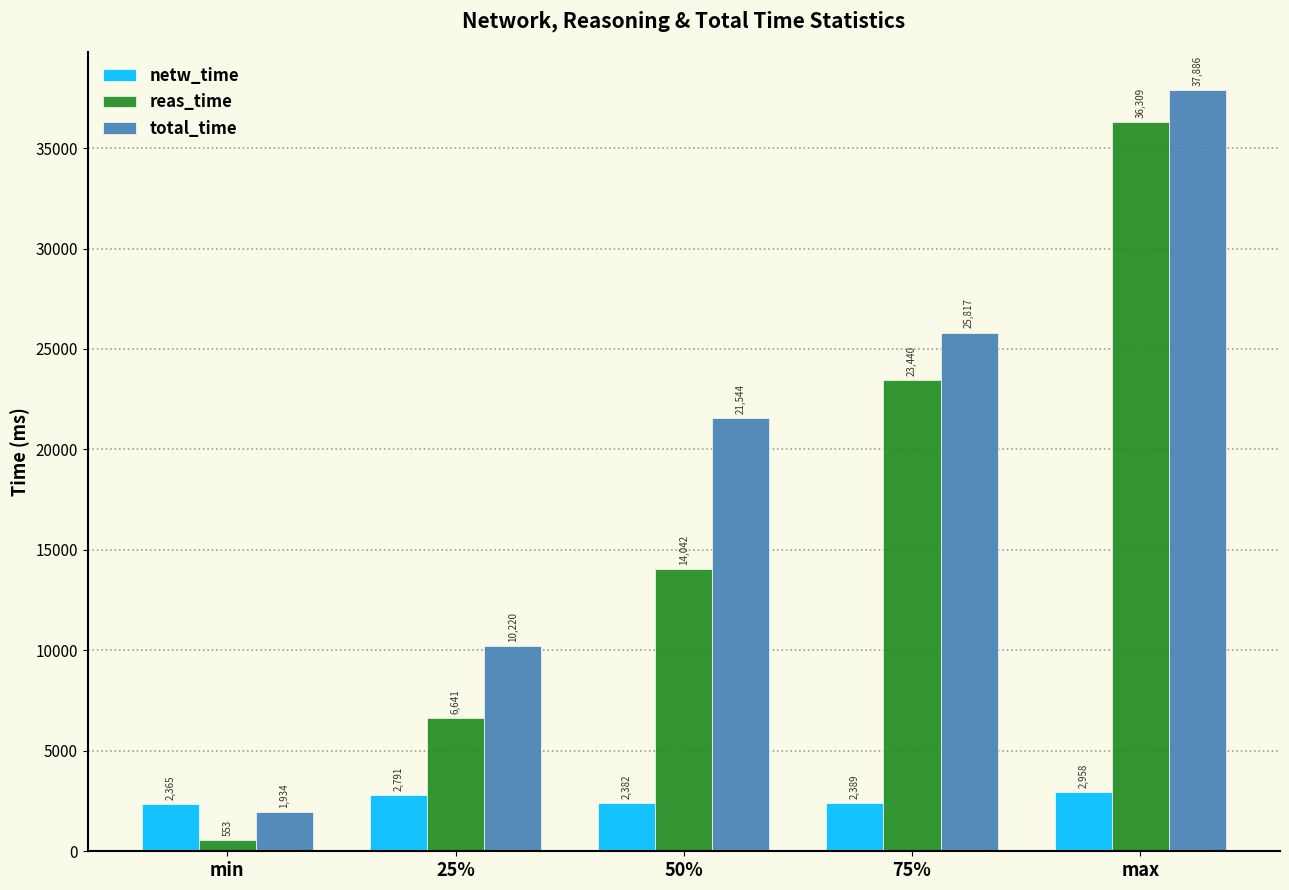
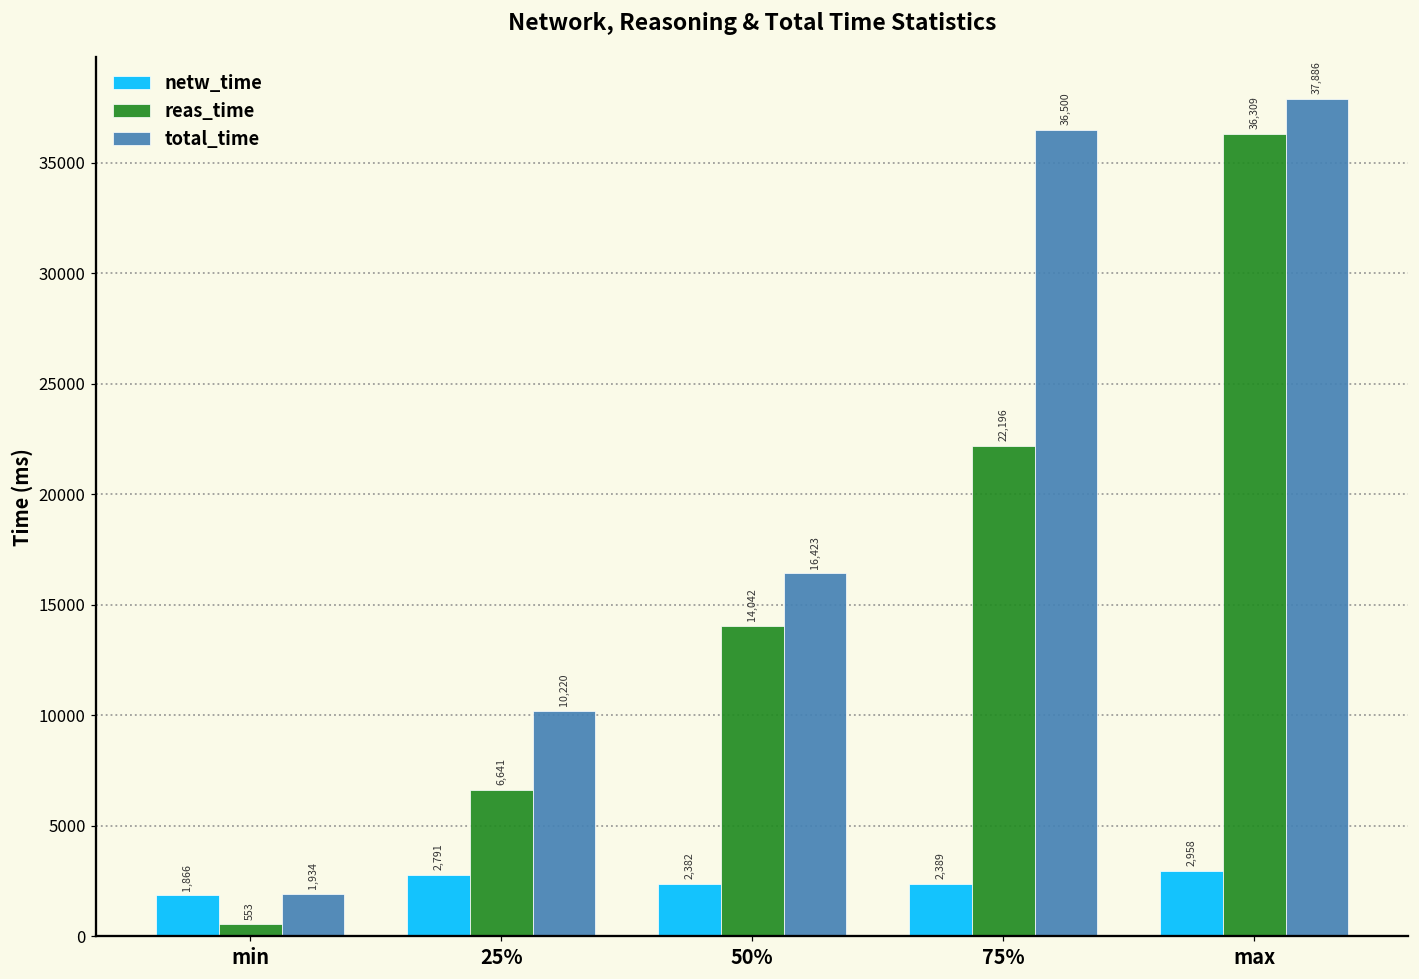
netw_time, min: 2,365 -> 1,866
total_time, 50%: 21,544 -> 16,423
reas_time, 75%: 23,440 -> 22,196
total_time, 75%: 25,817 -> 36,500
